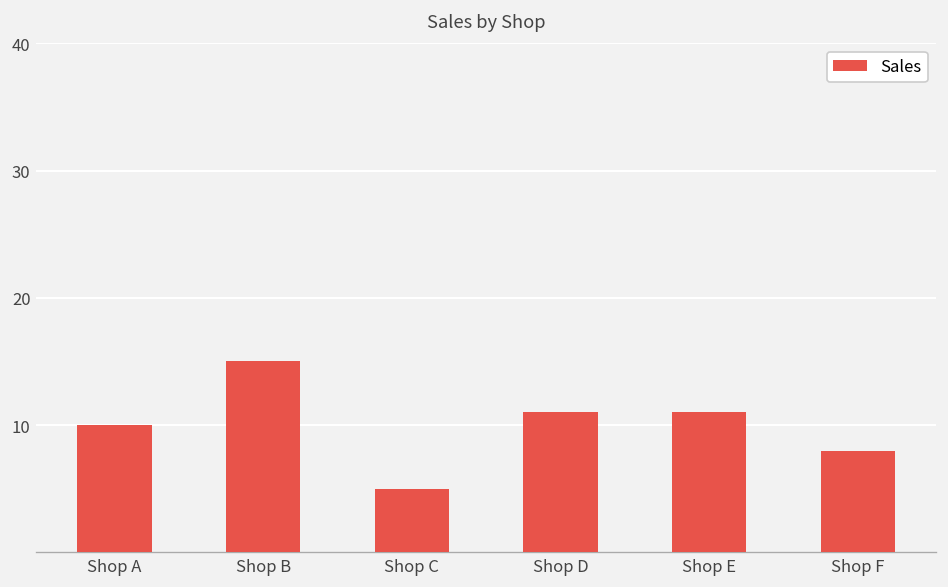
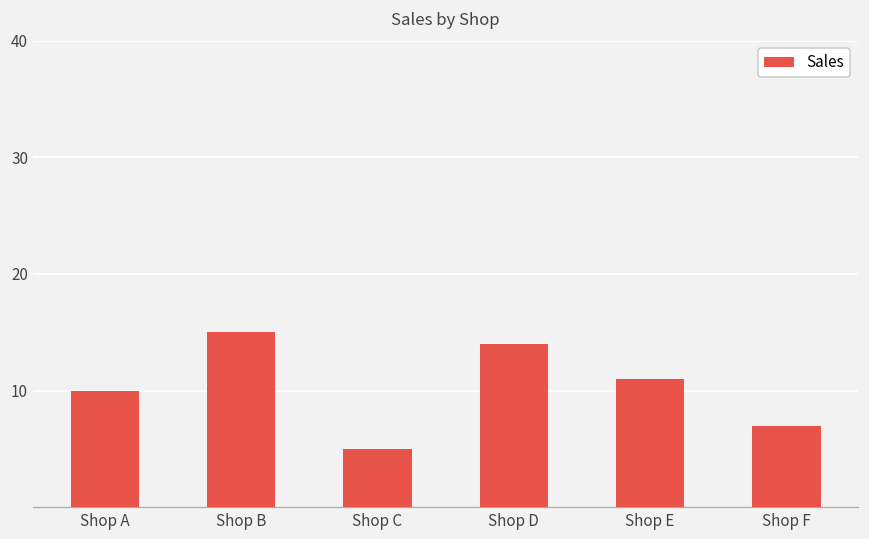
Shop D: 11 -> 14
Shop F: 8 -> 7
